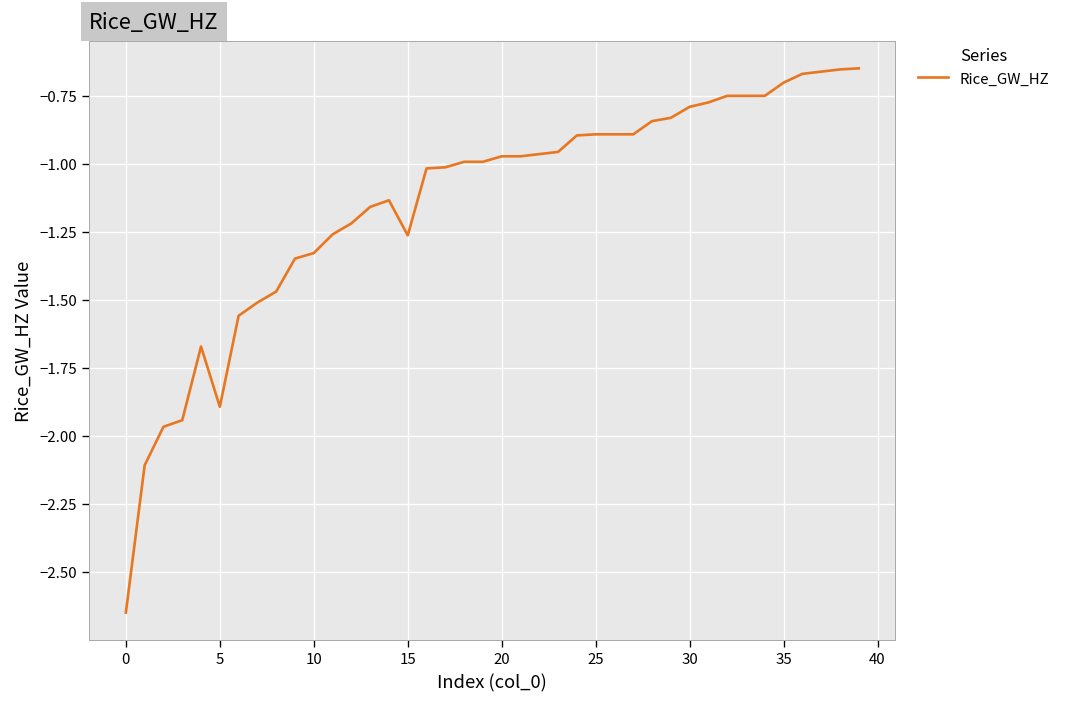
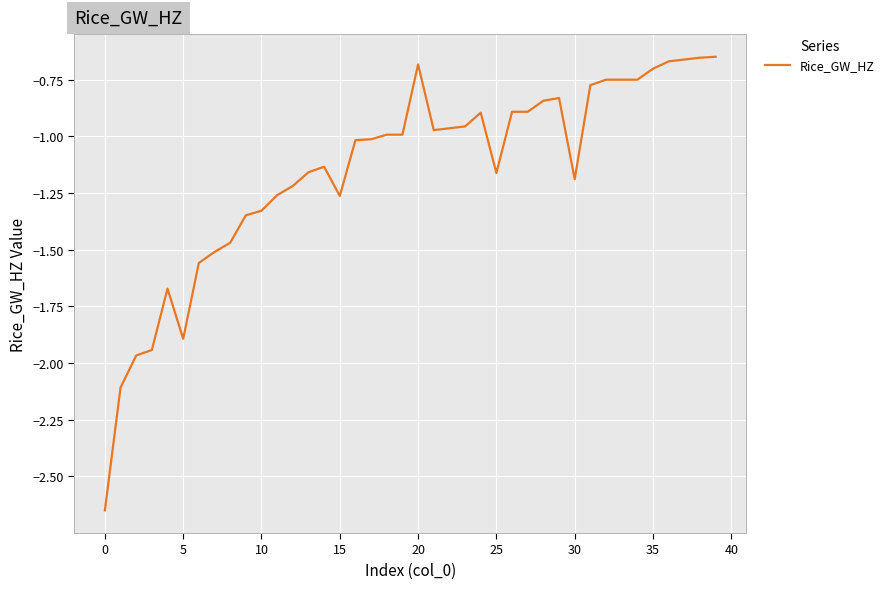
20: -0.97 -> -0.68
25: -0.89 -> -1.16
30: -0.79 -> -1.19
